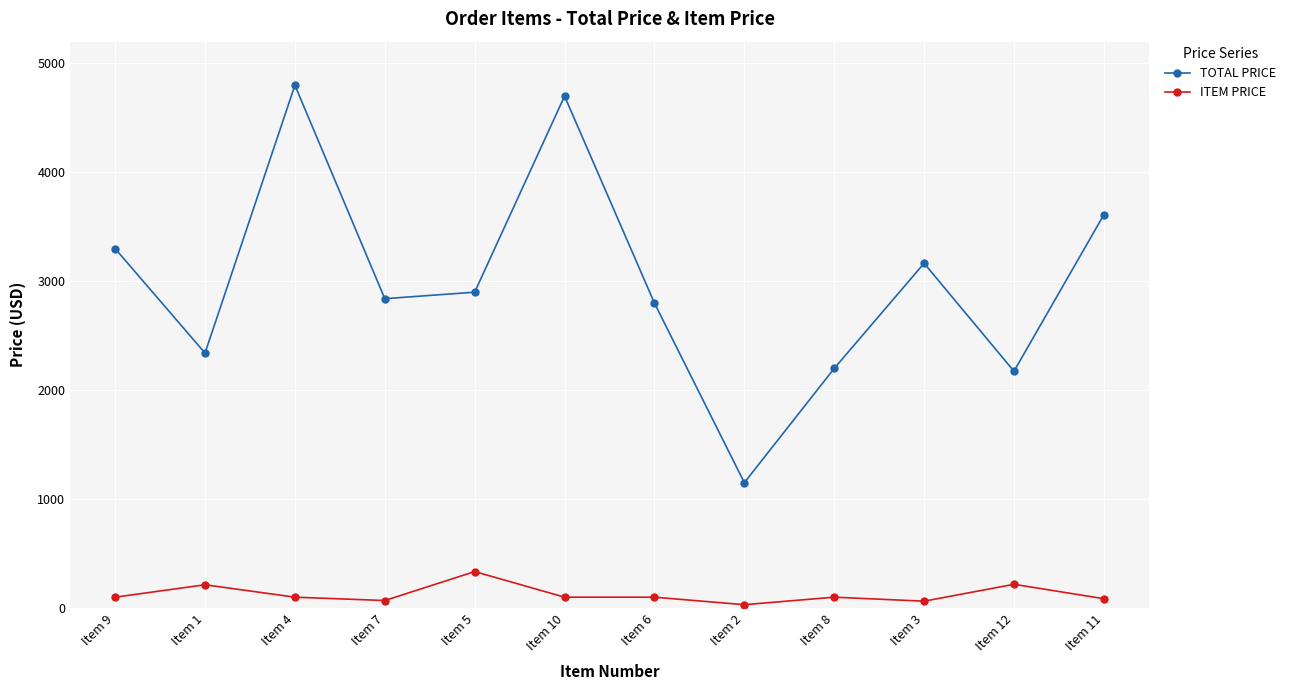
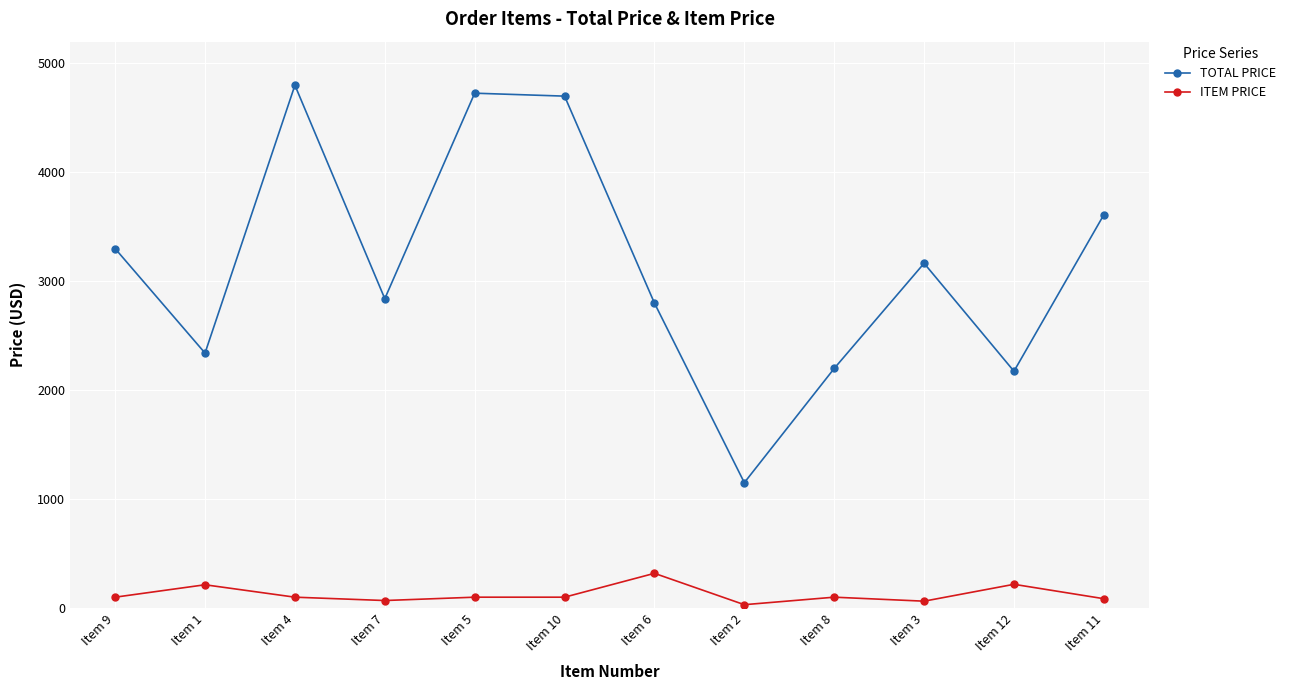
TOTAL PRICE, Item 5: 2900 -> 4730
ITEM PRICE, Item 5: 340 -> 100
ITEM PRICE, Item 6: 100 -> 320
